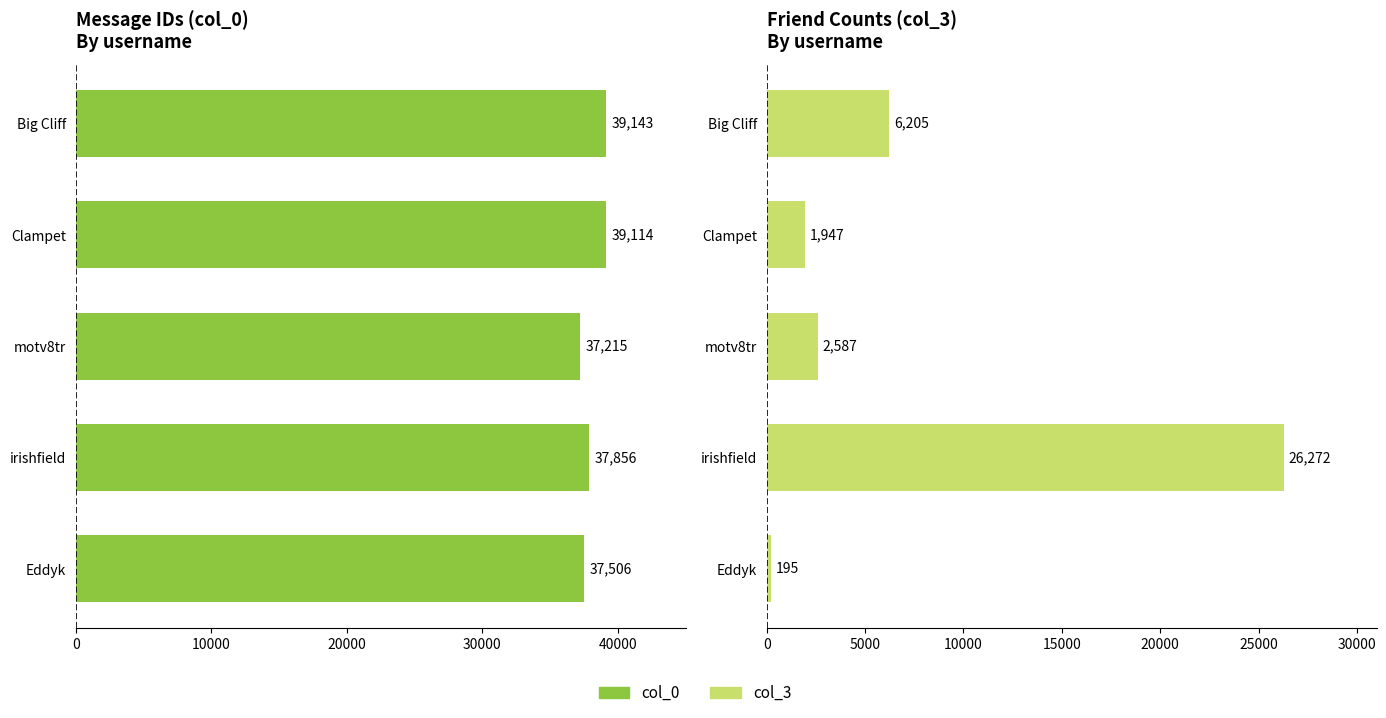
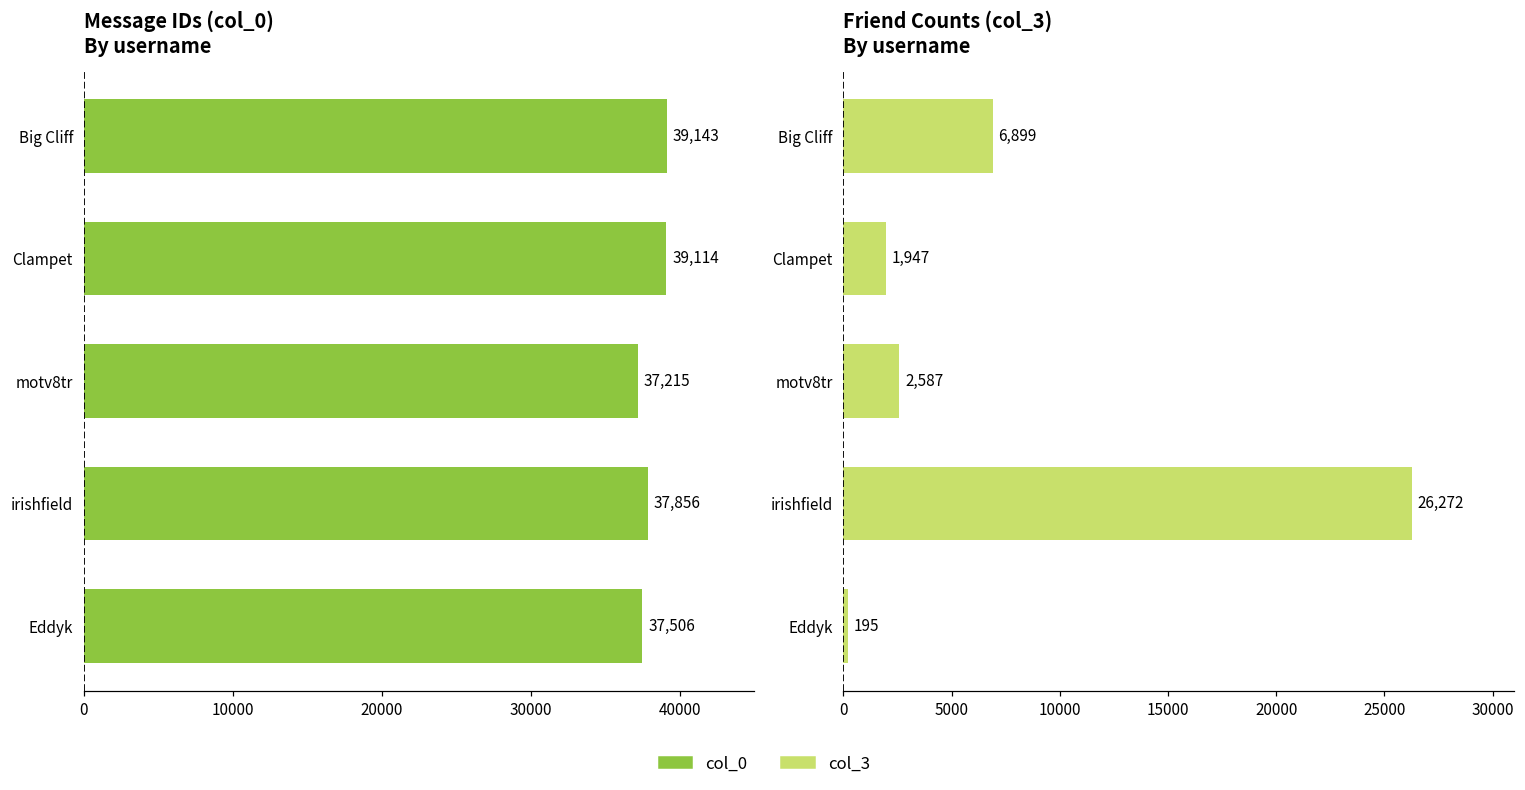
Friend Counts (col_3) By username, Big Cliff: 6,205 -> 6,899
